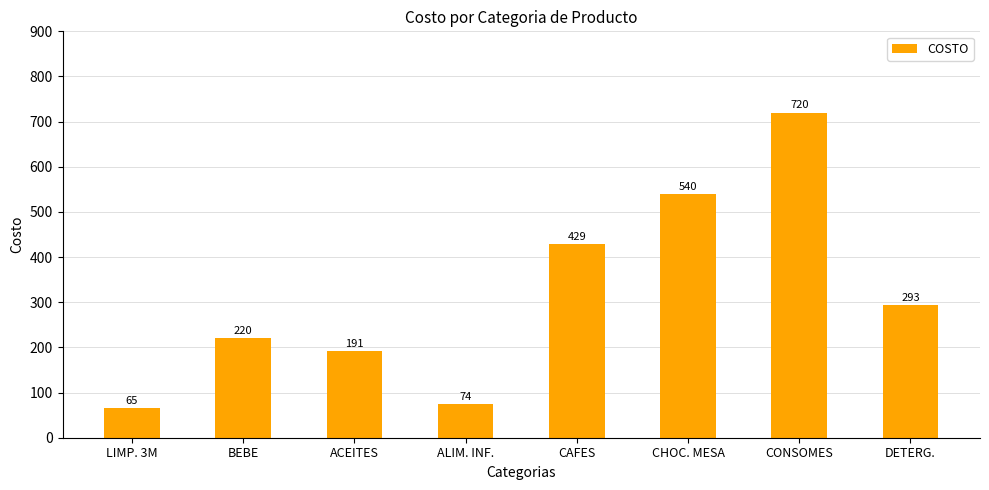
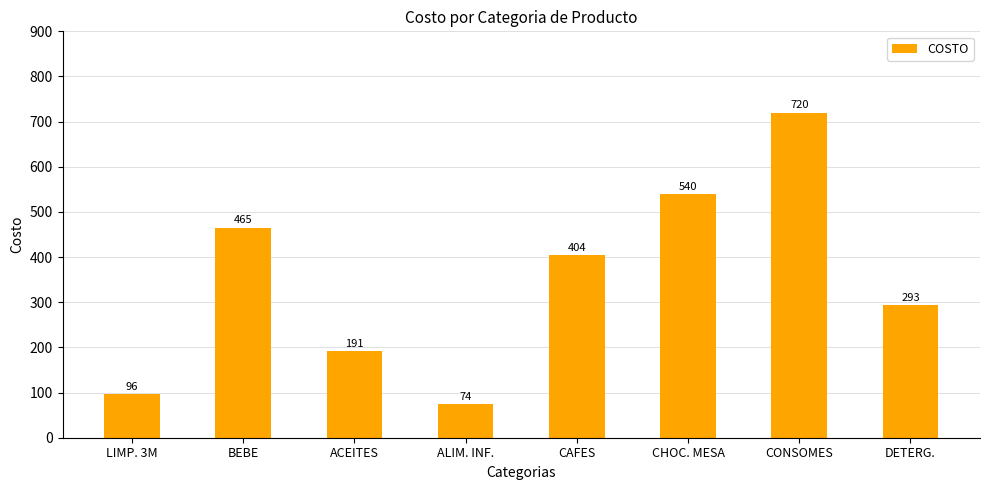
LIMP. 3M: 65 -> 96
BEBE: 220 -> 465
CAFES: 429 -> 404
